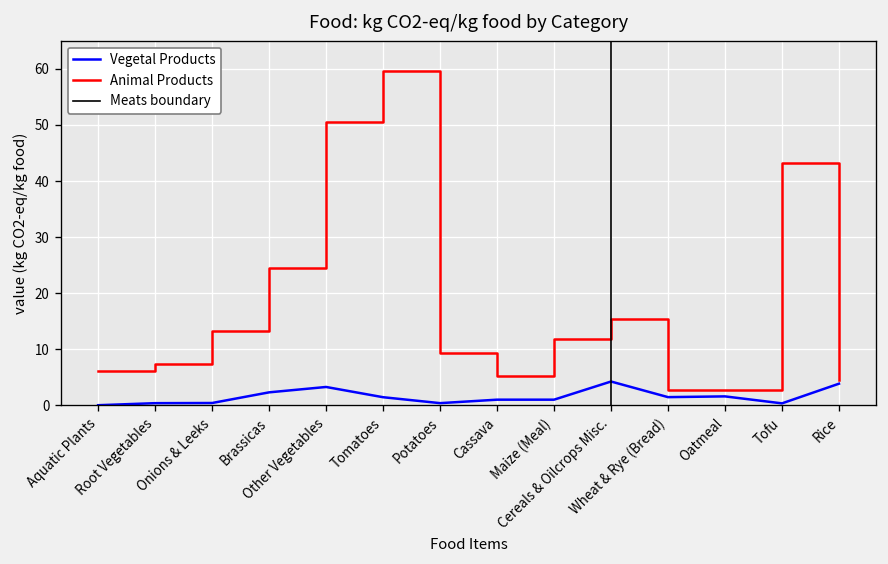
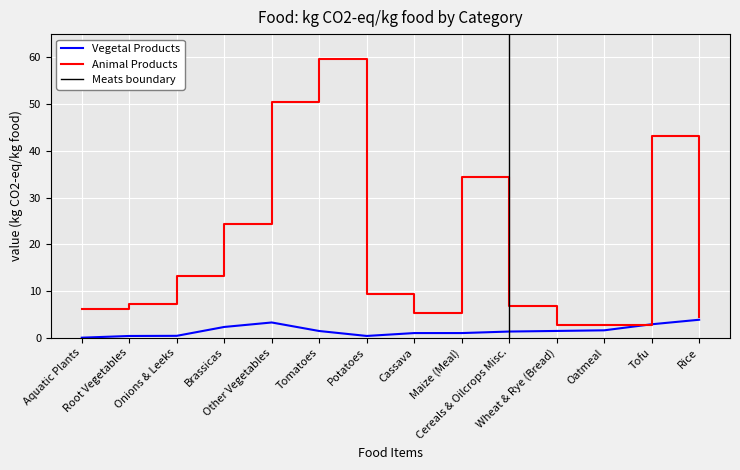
Animal Products, Maize (Meal): 12 -> 34
Vegetal Products, Cereals & Oilcrops Misc.: 4 -> 1
Animal Products, Cereals & Oilcrops Misc.: 15 -> 7
Vegetal Products, Tofu: 0 -> 3
